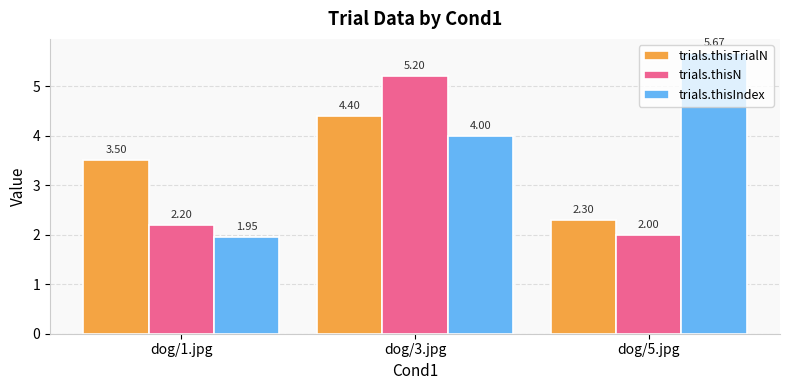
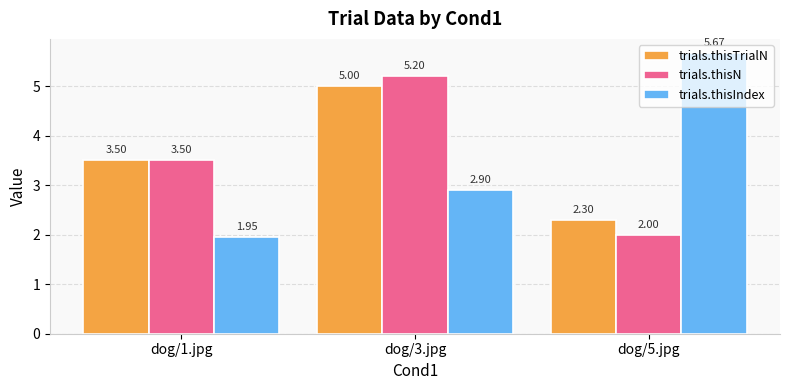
trials.thisN, dog/1.jpg: 2.20 -> 3.50
trials.thisTrialN, dog/3.jpg: 4.40 -> 5.00
trials.thisIndex, dog/3.jpg: 4.00 -> 2.90
